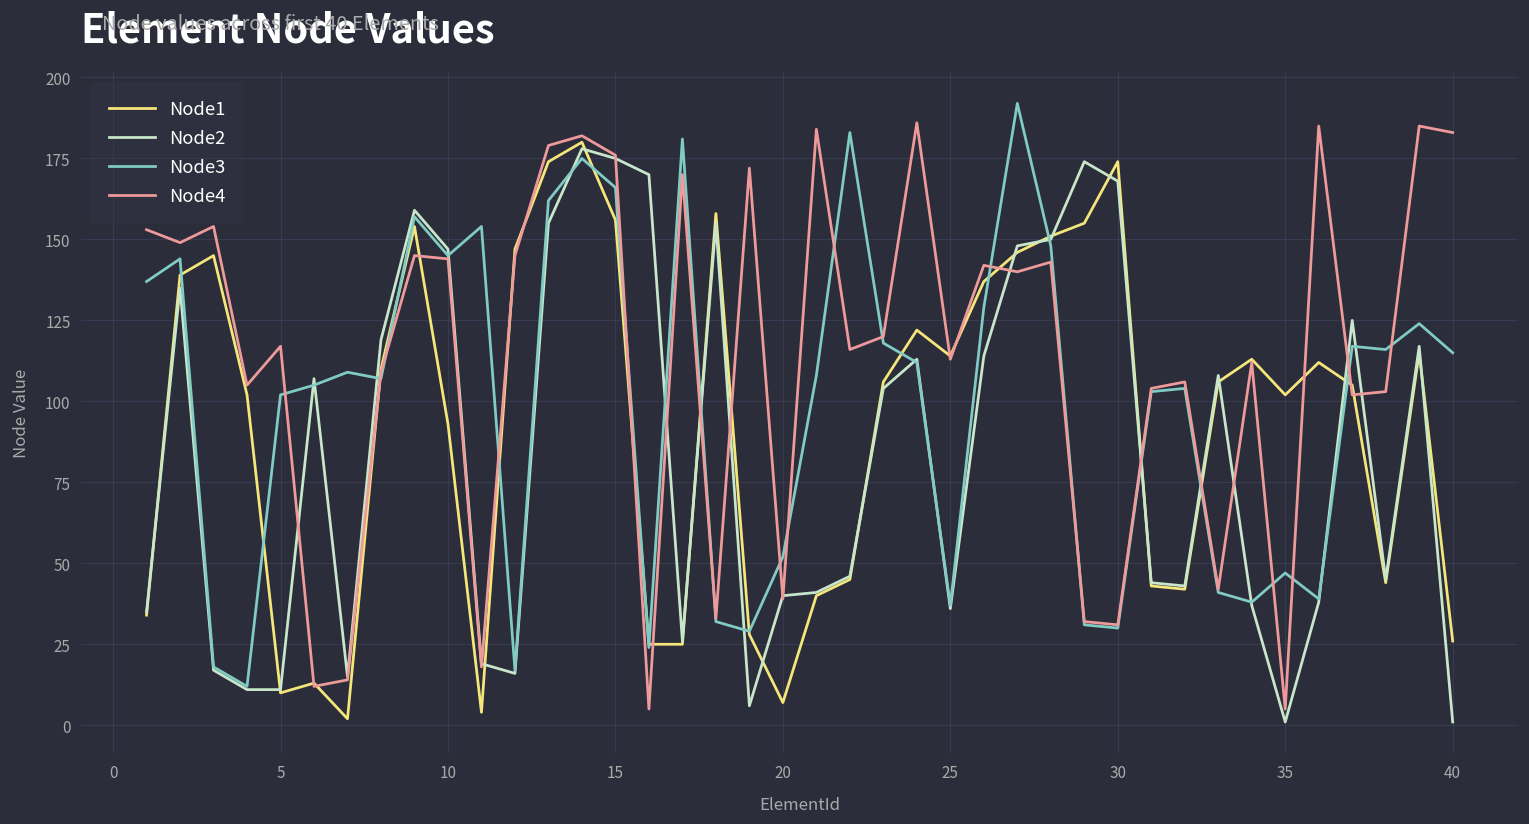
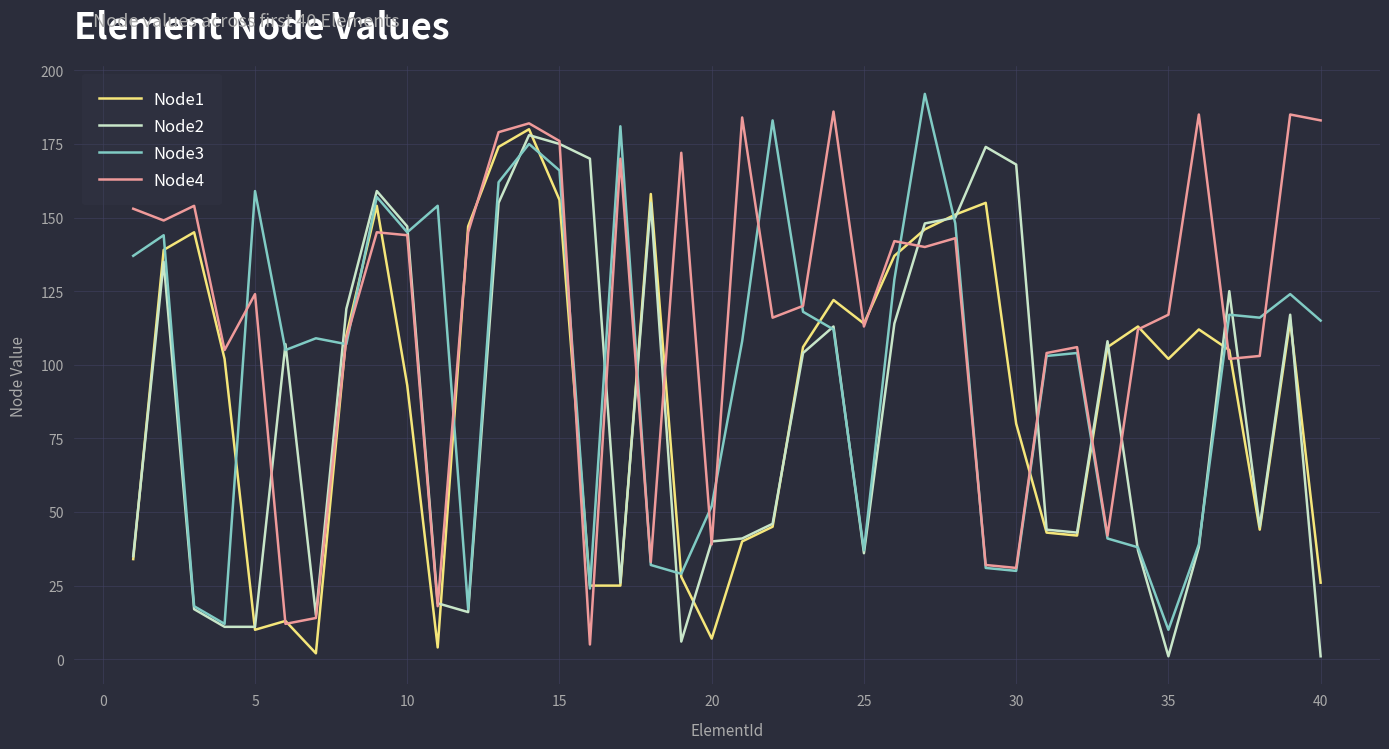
Node3, 5: 102 -> 159
Node4, 5: 117 -> 124
Node1, 30: 174 -> 80
Node3, 35: 47 -> 10
Node4, 35: 5 -> 117
